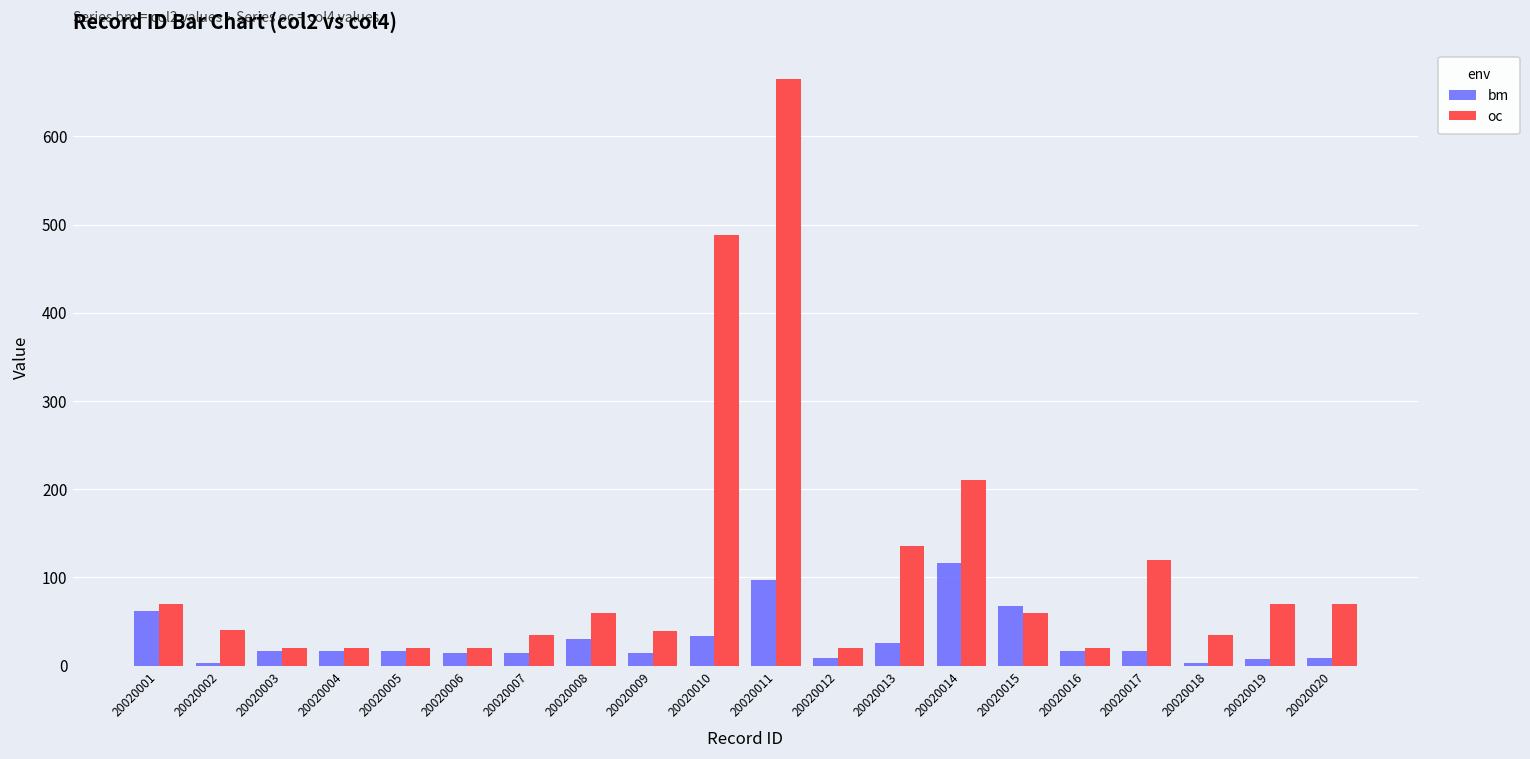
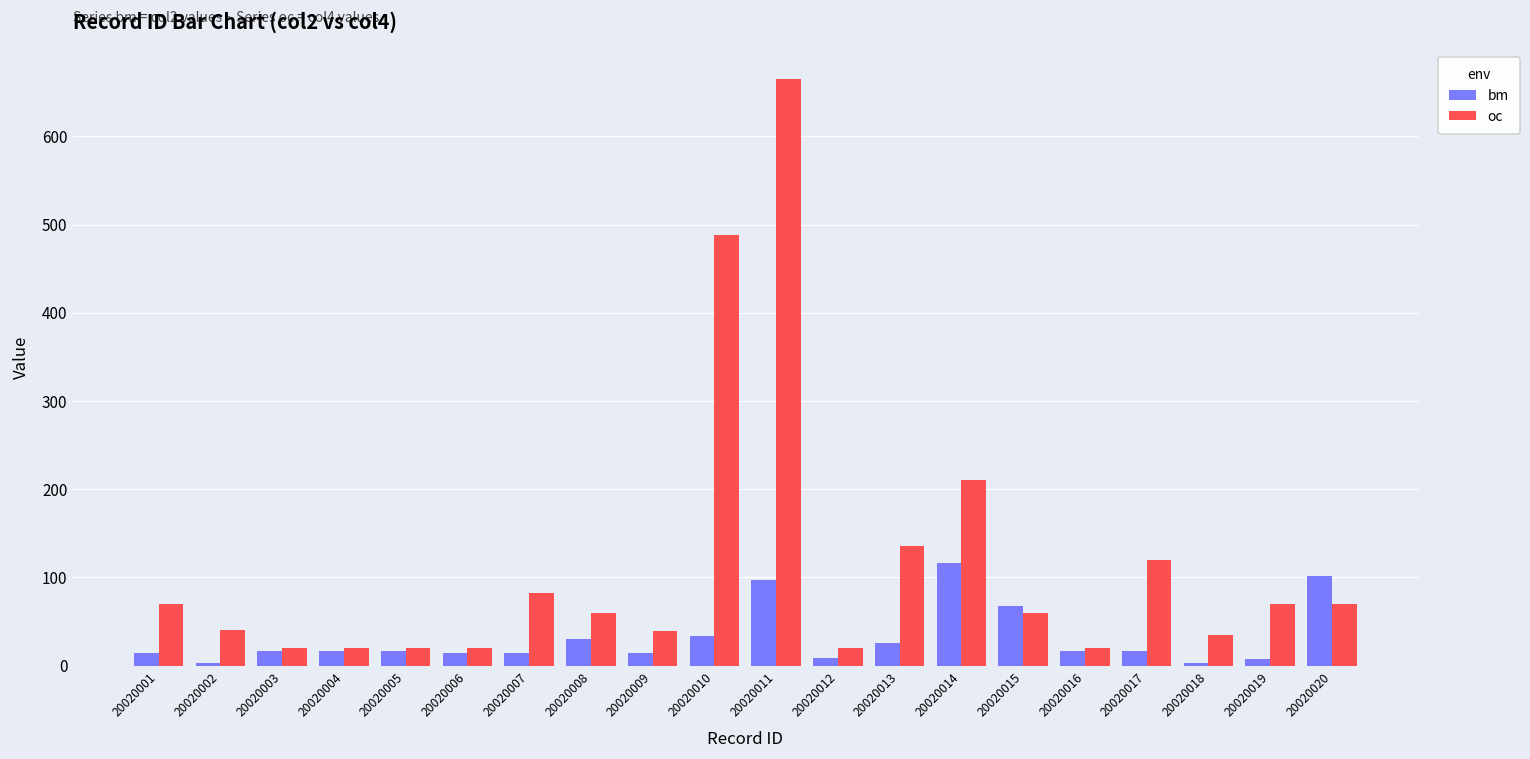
bm, 20020001: 60 -> 10
oc, 20020007: 40 -> 80
bm, 20020020: 10 -> 100
